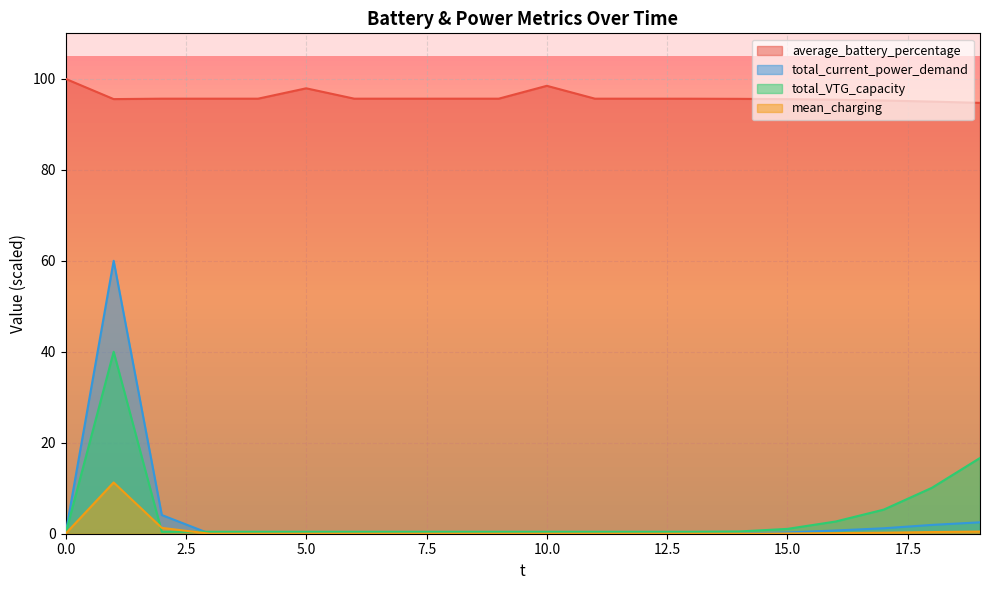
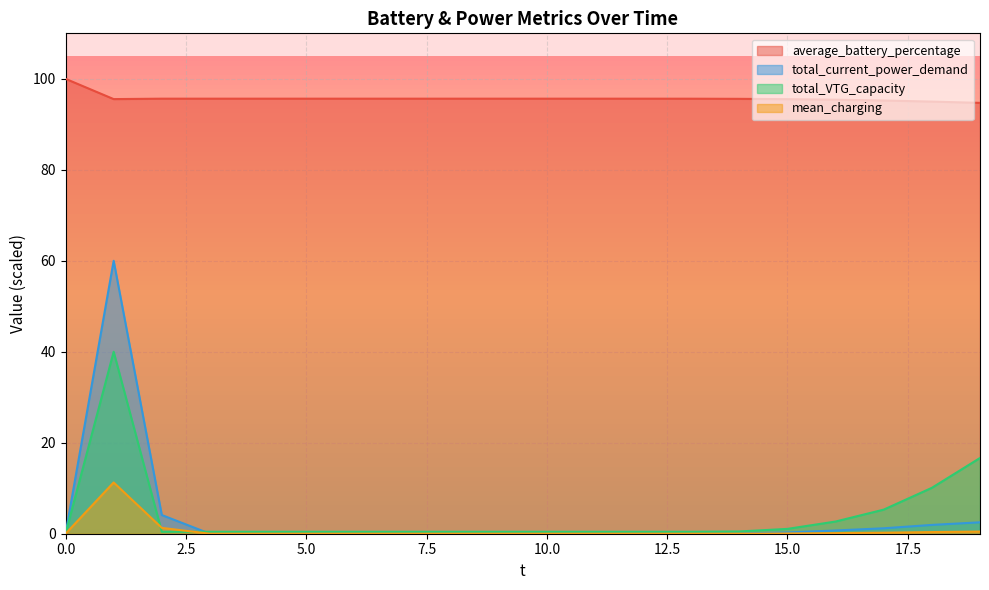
average_battery_percentage, 5.0: 98 -> 96
average_battery_percentage, 10.0: 98 -> 96
